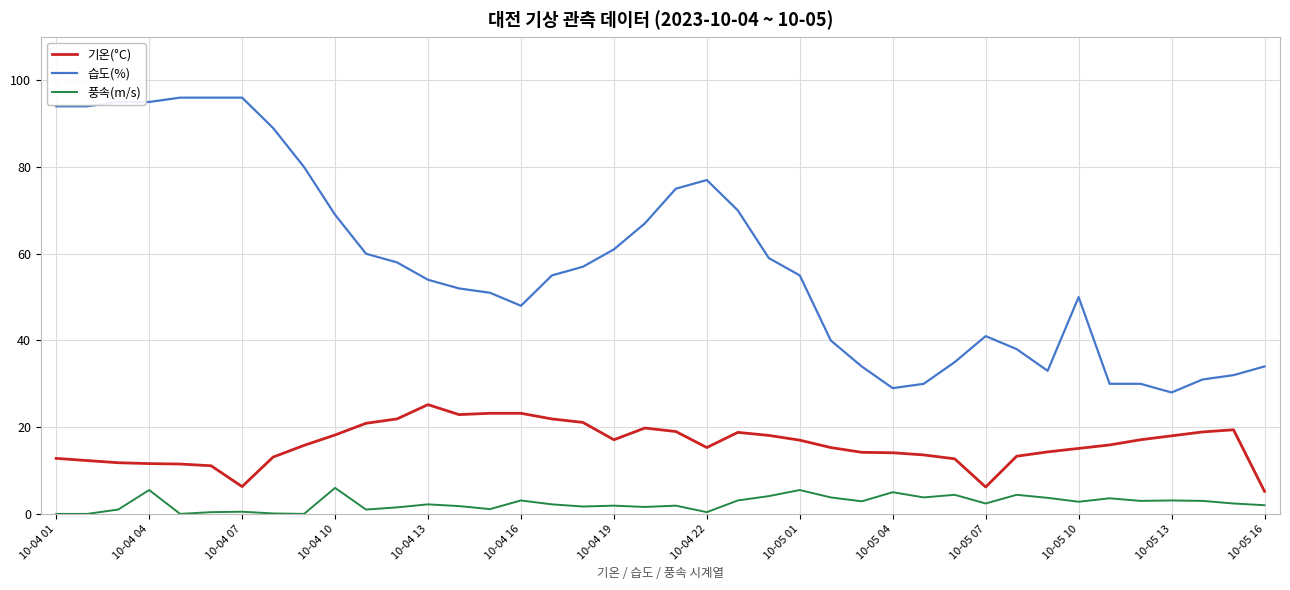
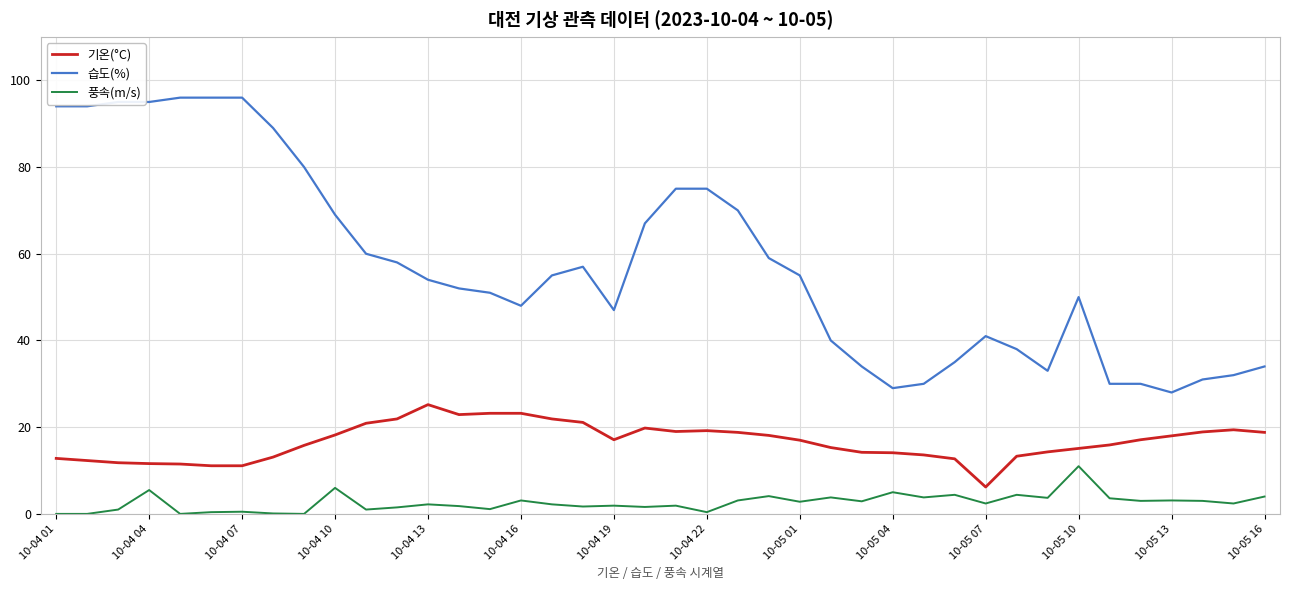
기온(°C), 10-04 07: 6 -> 11
습도(%), 10-04 19: 61 -> 47
기온(°C), 10-04 22: 15 -> 19
습도(%), 10-04 22: 77 -> 75
풍속(m/s), 10-05 01: 6 -> 3
풍속(m/s), 10-05 10: 3 -> 11
기온(°C), 10-05 16: 5 -> 19
풍속(m/s), 10-05 16: 2 -> 4
